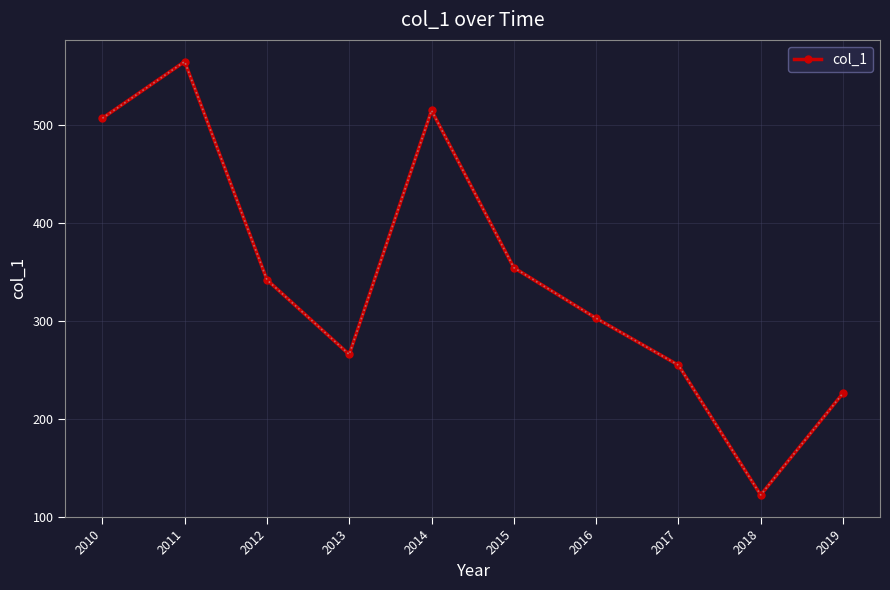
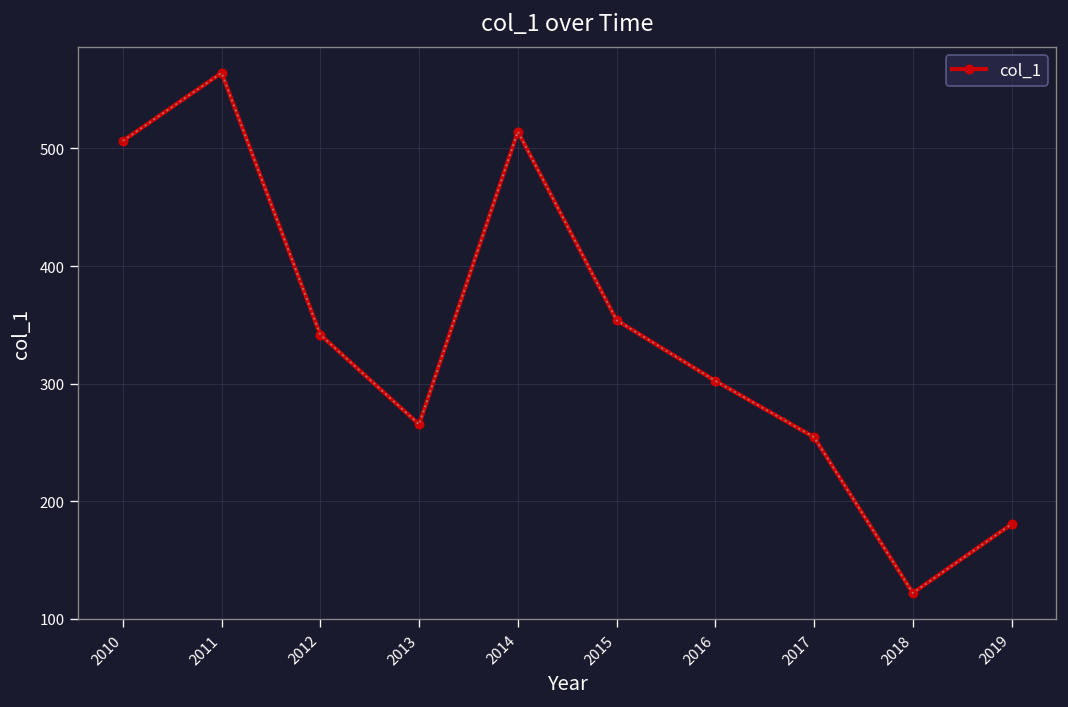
2019: 230 -> 180
